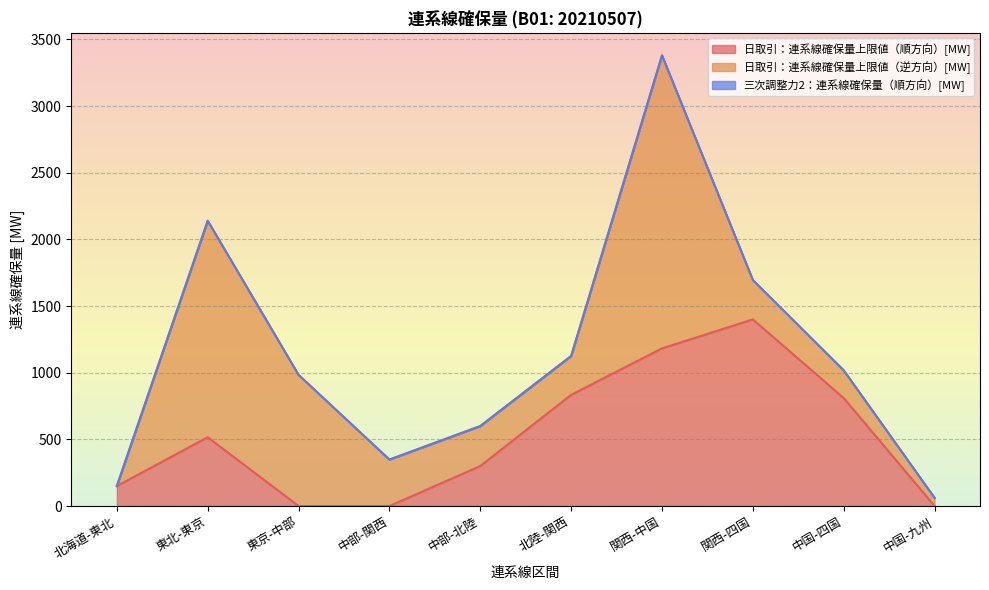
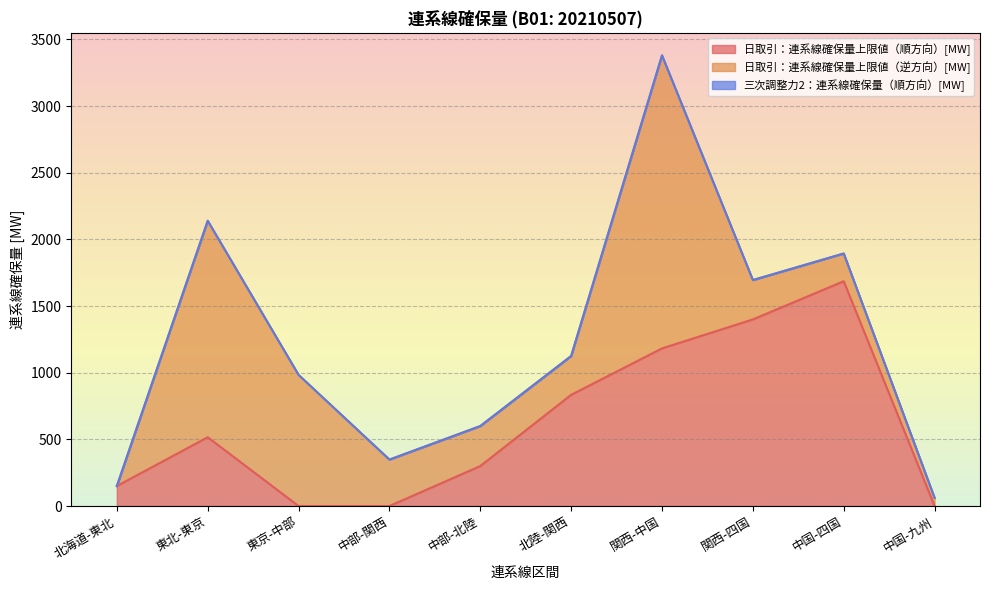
日取引：連系線確保量上限値（順方向）[MW], 中国-四国: 810 -> 1690
